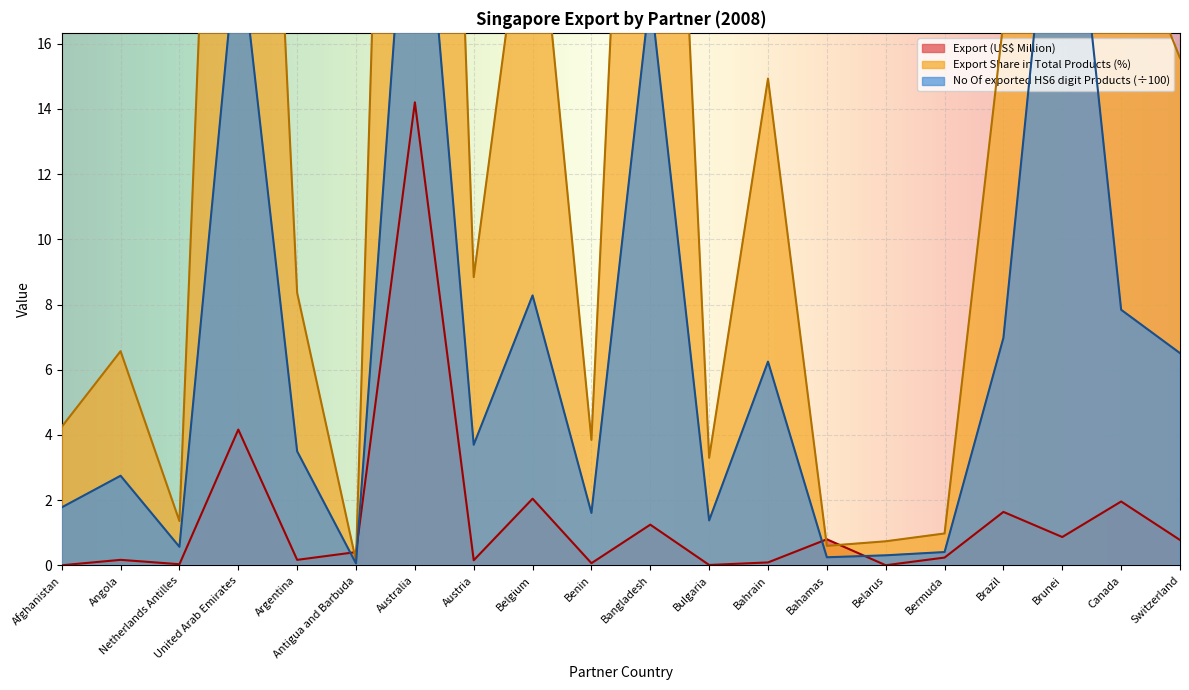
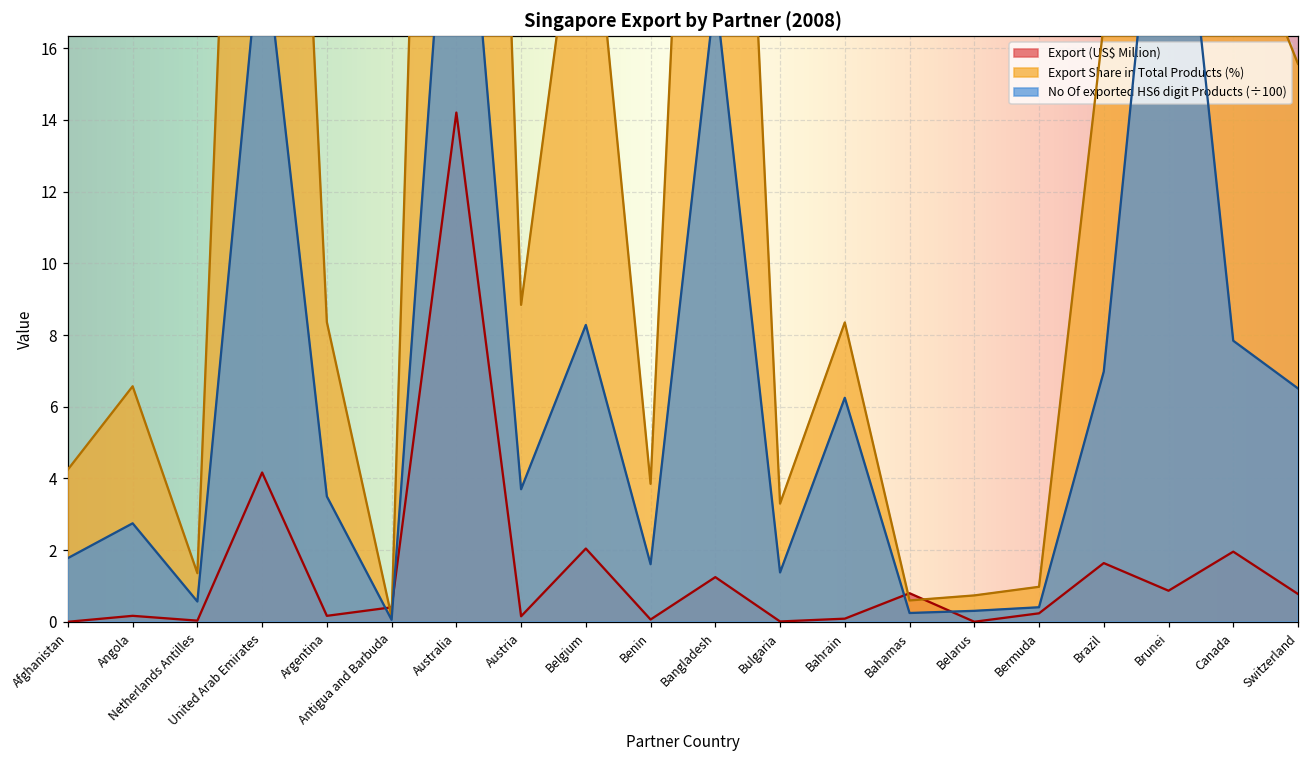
Export Share in Total Products (%), Bahrain: 14.9 -> 8.4
